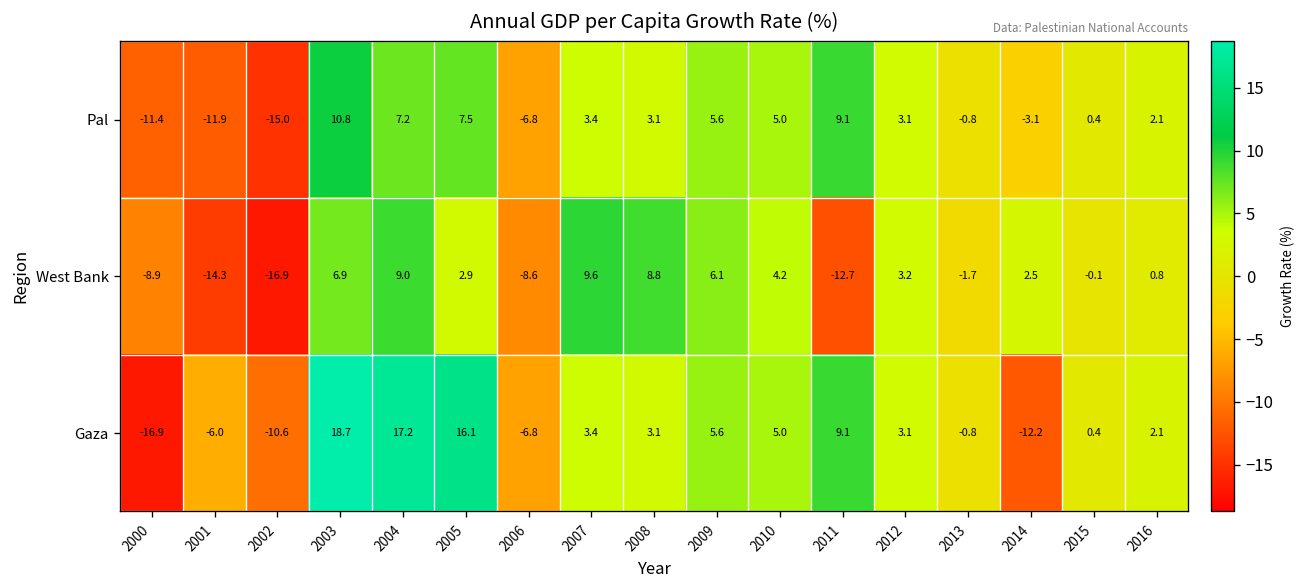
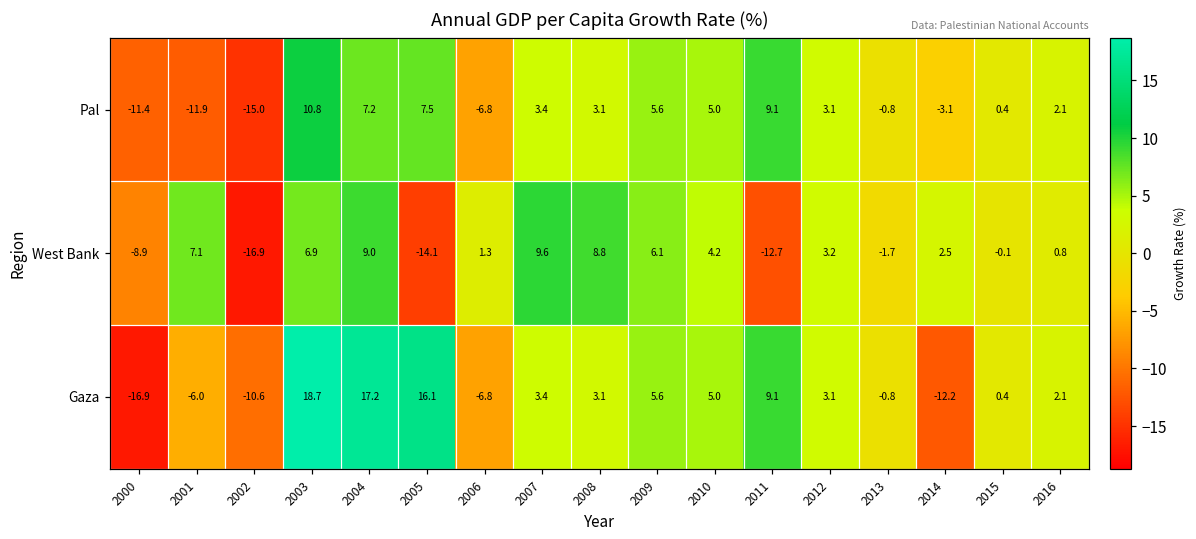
West Bank, 2001: -14.3 -> 7.1
West Bank, 2005: 2.9 -> -14.1
West Bank, 2006: -8.6 -> 1.3
